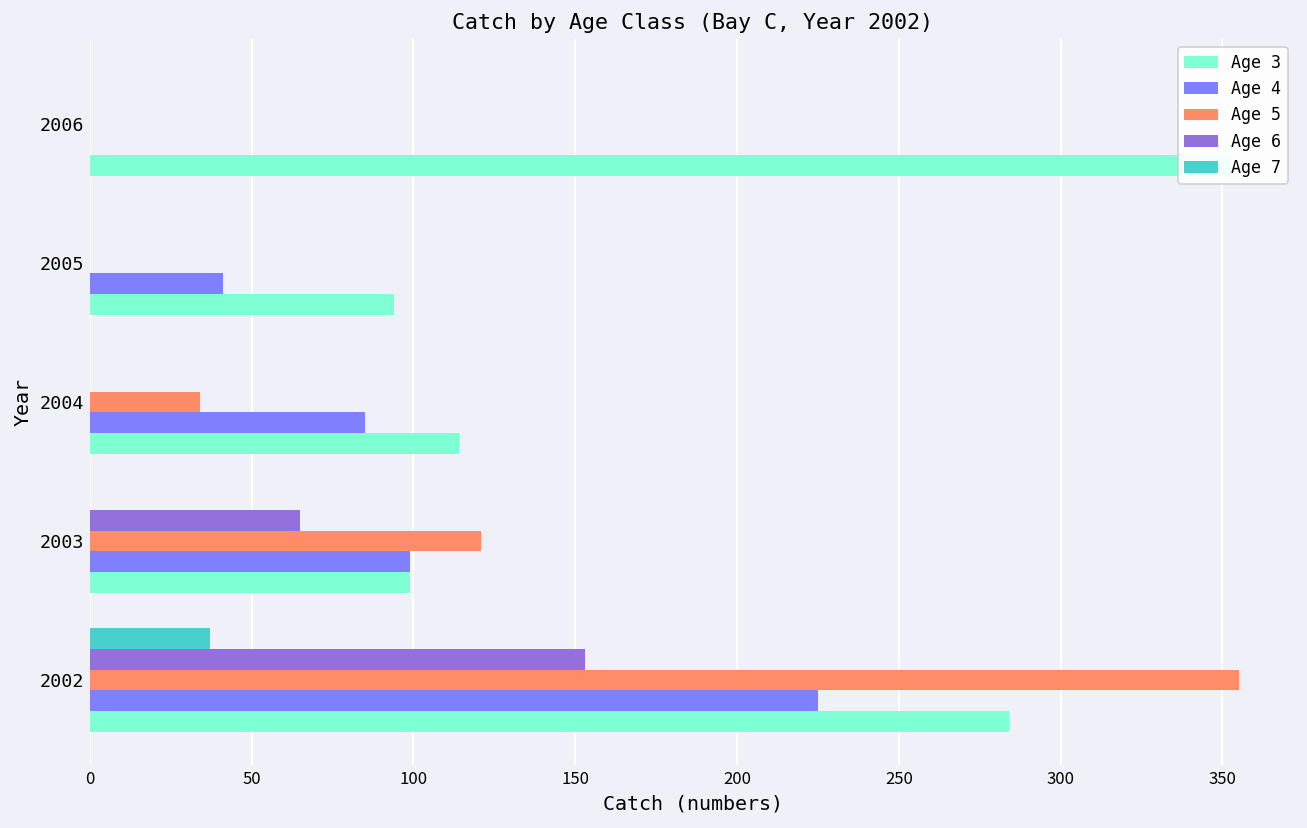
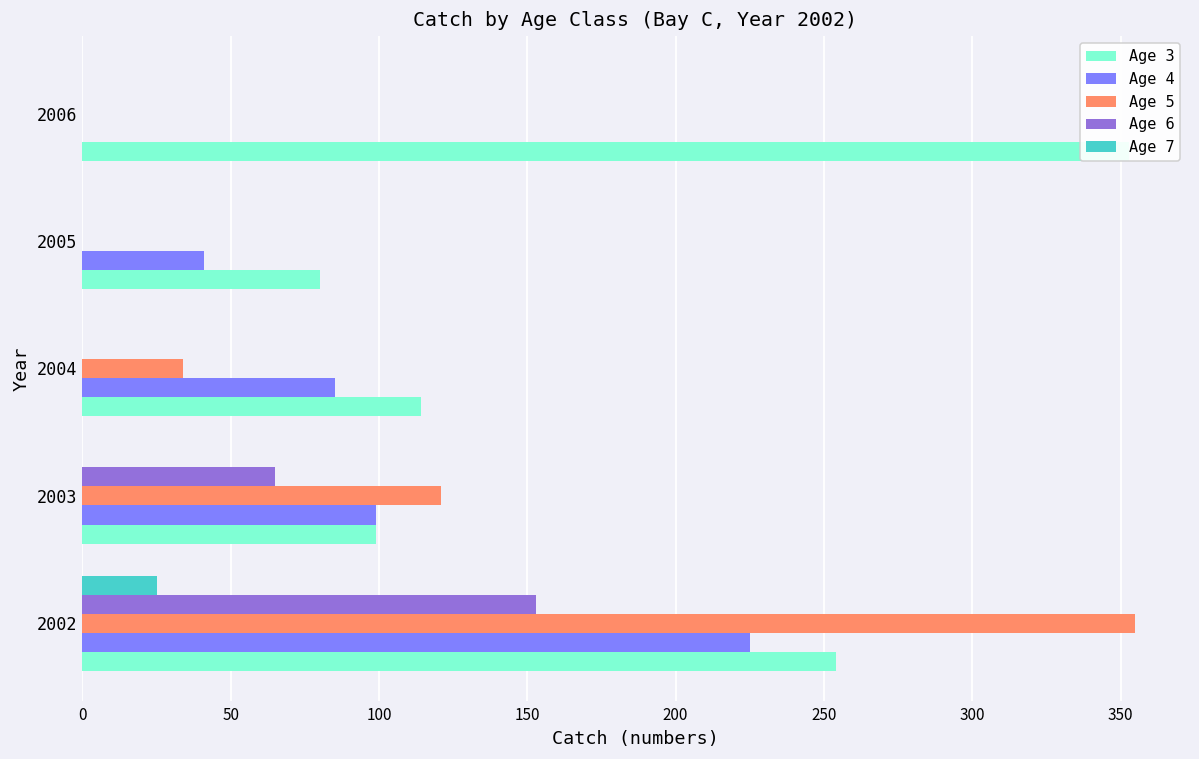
Age 3, 2005: 94 -> 80
Age 7, 2002: 37 -> 25
Age 3, 2002: 284 -> 254
